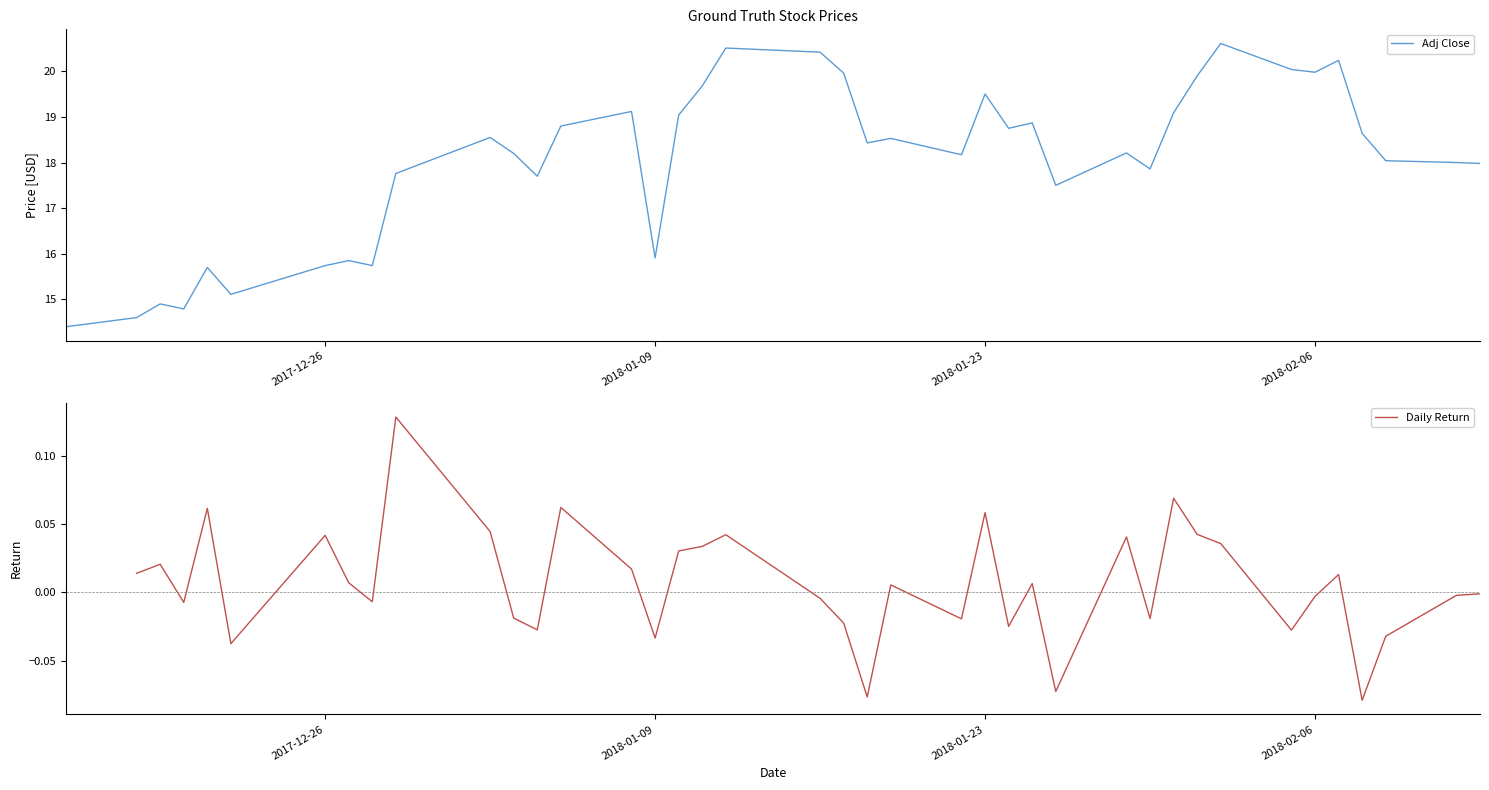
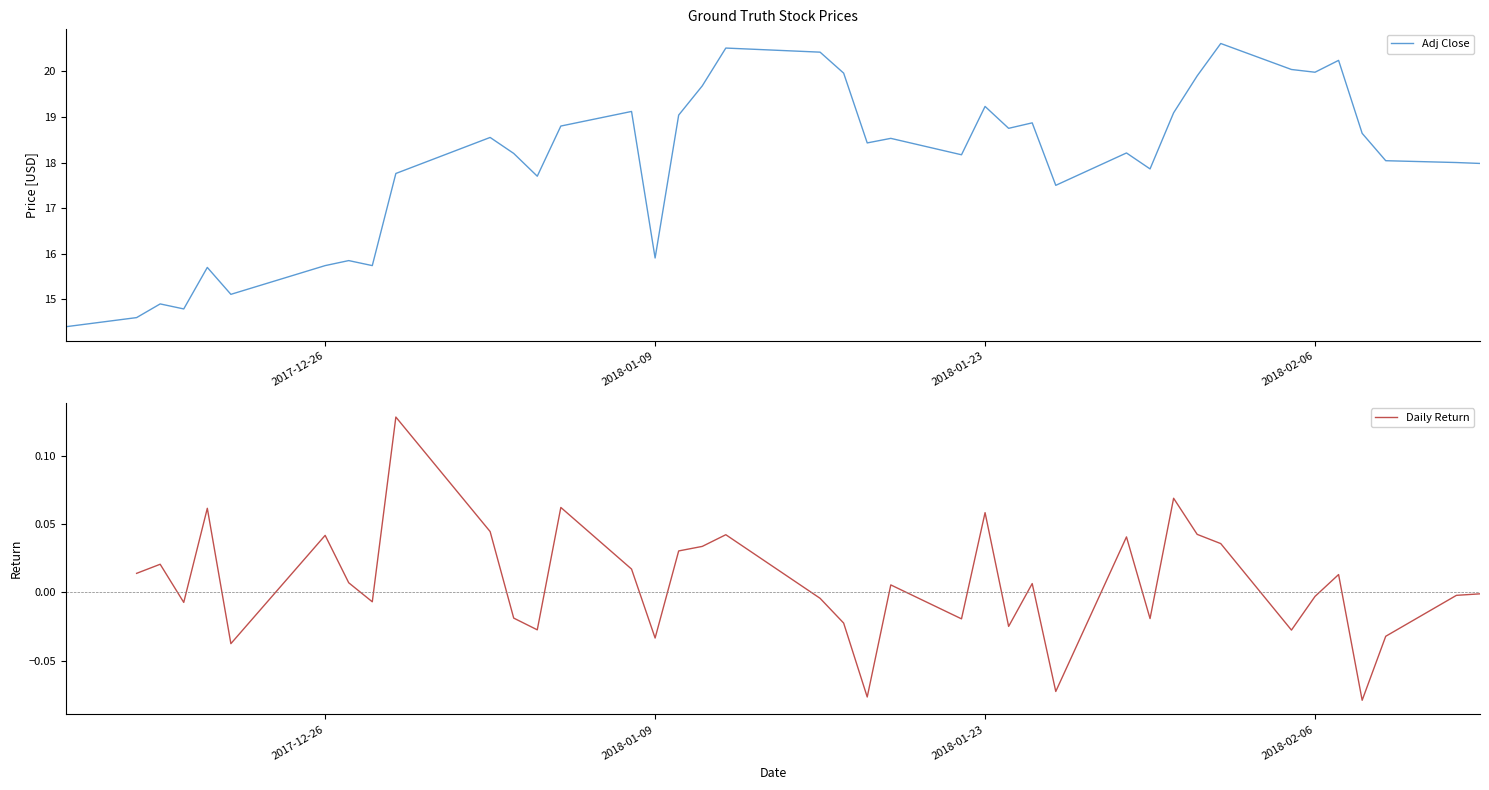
Ground Truth Stock Prices, 2018-01-23: 19.5 -> 19.2
